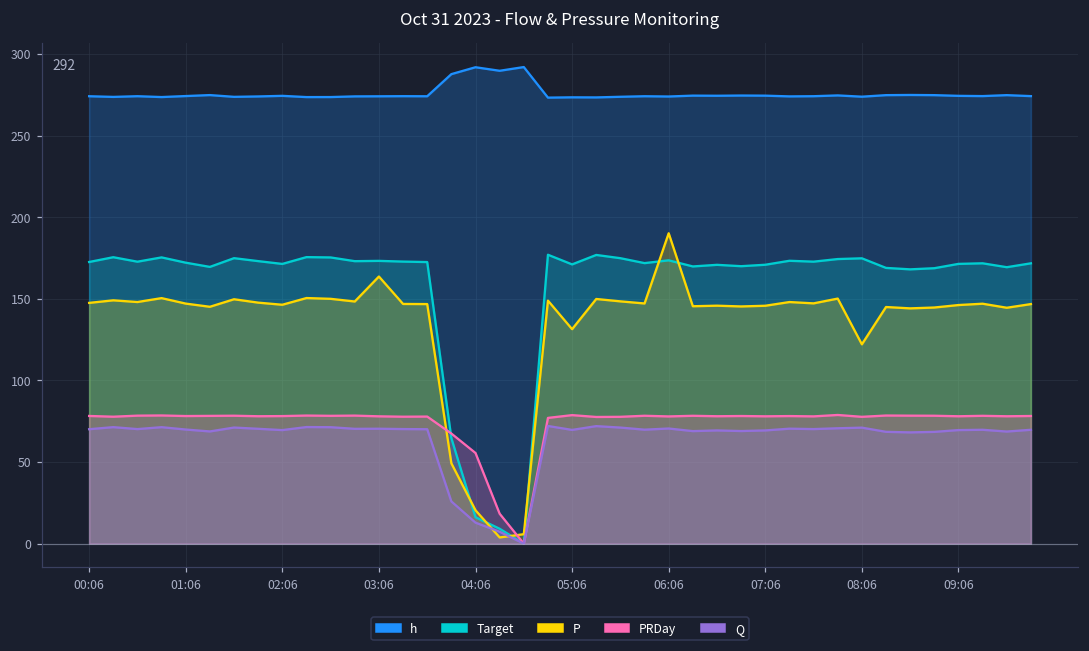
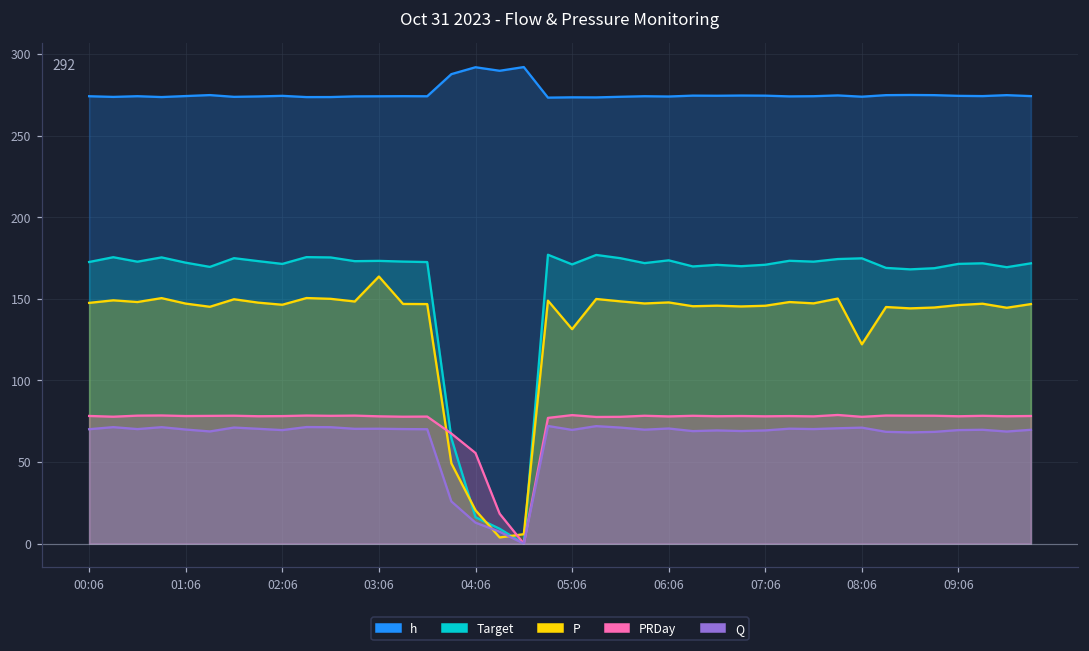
P, 06:06: 190 -> 148
